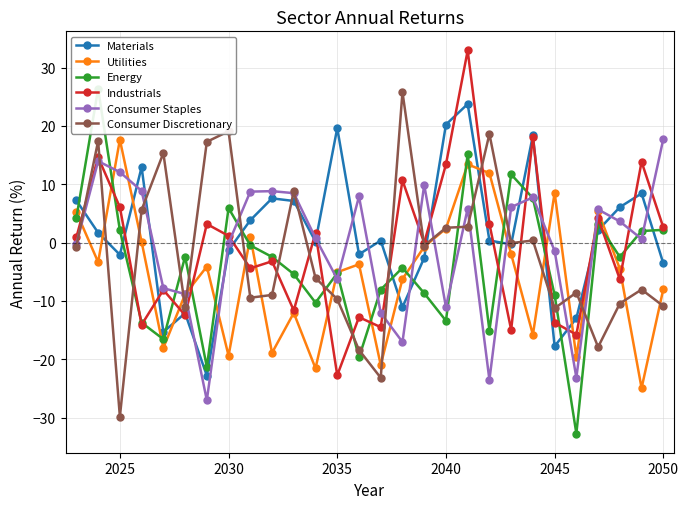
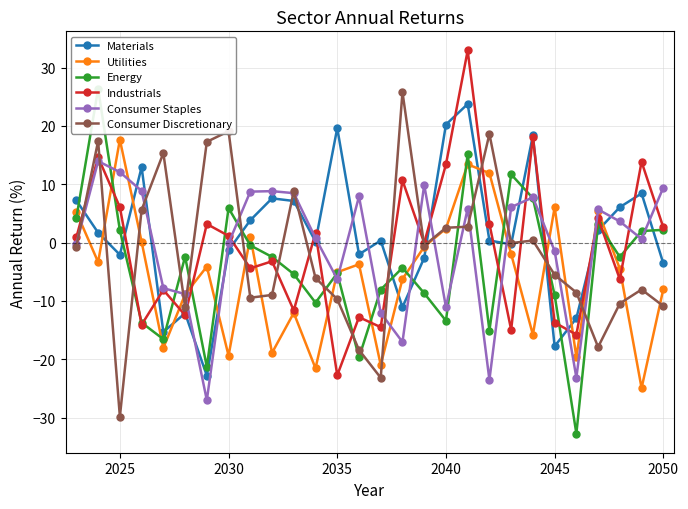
Utilities, 2045: 9 -> 6
Consumer Discretionary, 2045: -11 -> -6
Consumer Staples, 2050: 18 -> 9
